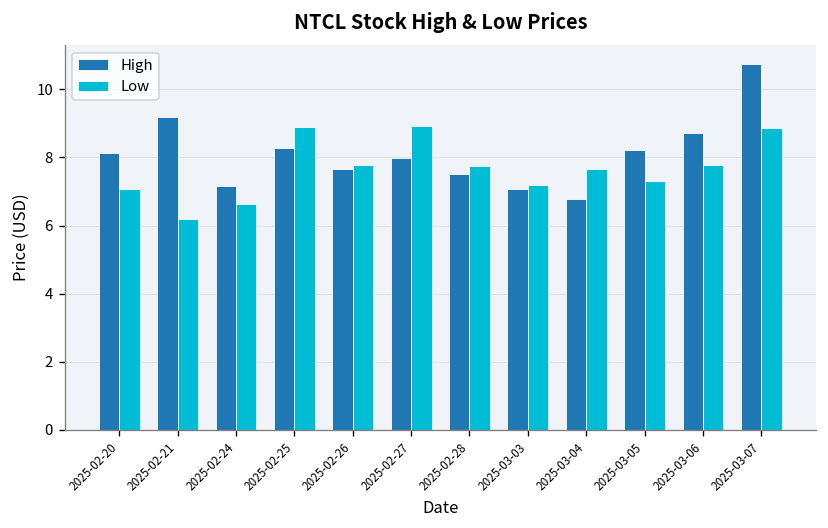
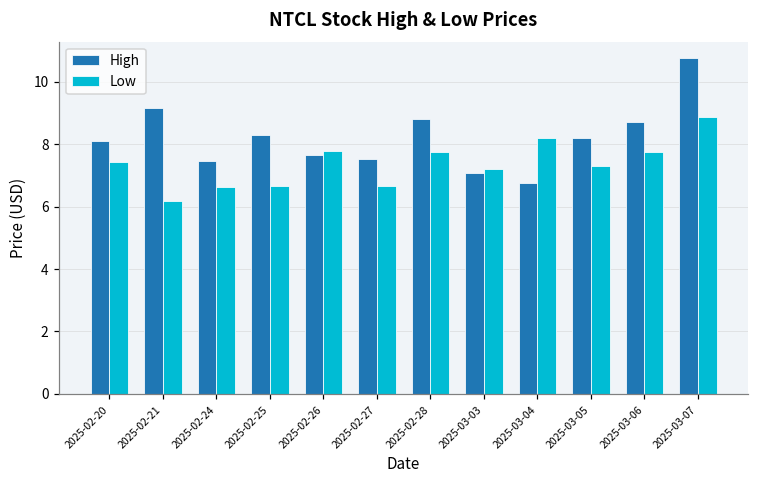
Low, 2025-02-20: 7.1 -> 7.4
High, 2025-02-24: 7.2 -> 7.5
Low, 2025-02-25: 8.9 -> 6.7
High, 2025-02-27: 8.0 -> 7.5
Low, 2025-02-27: 8.9 -> 6.7
High, 2025-02-28: 7.5 -> 8.8
Low, 2025-03-04: 7.7 -> 8.2
